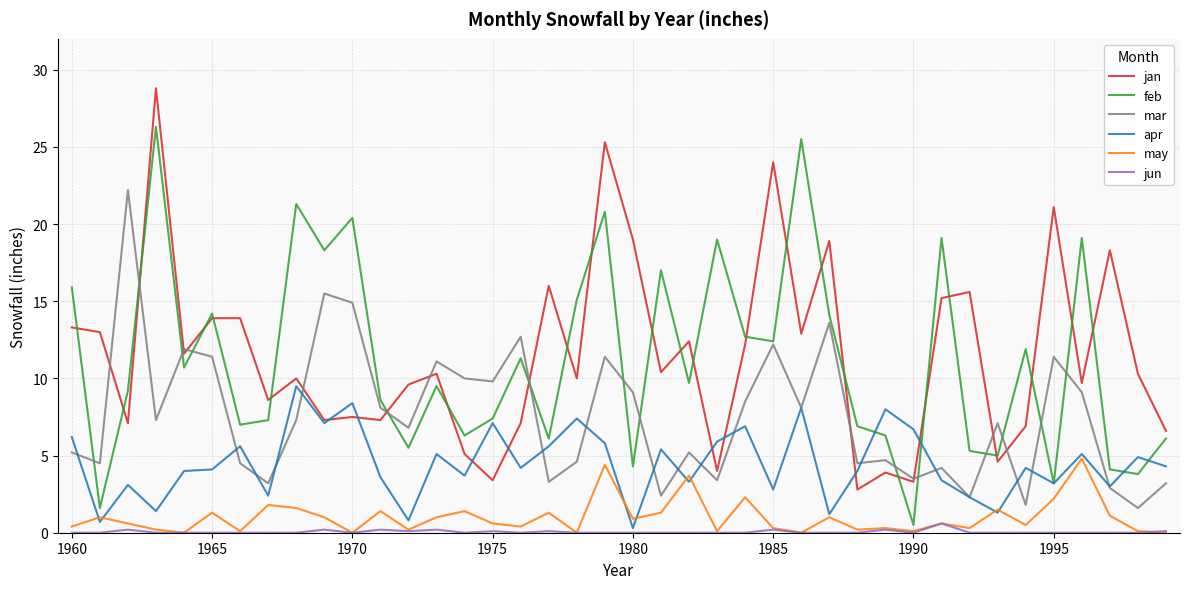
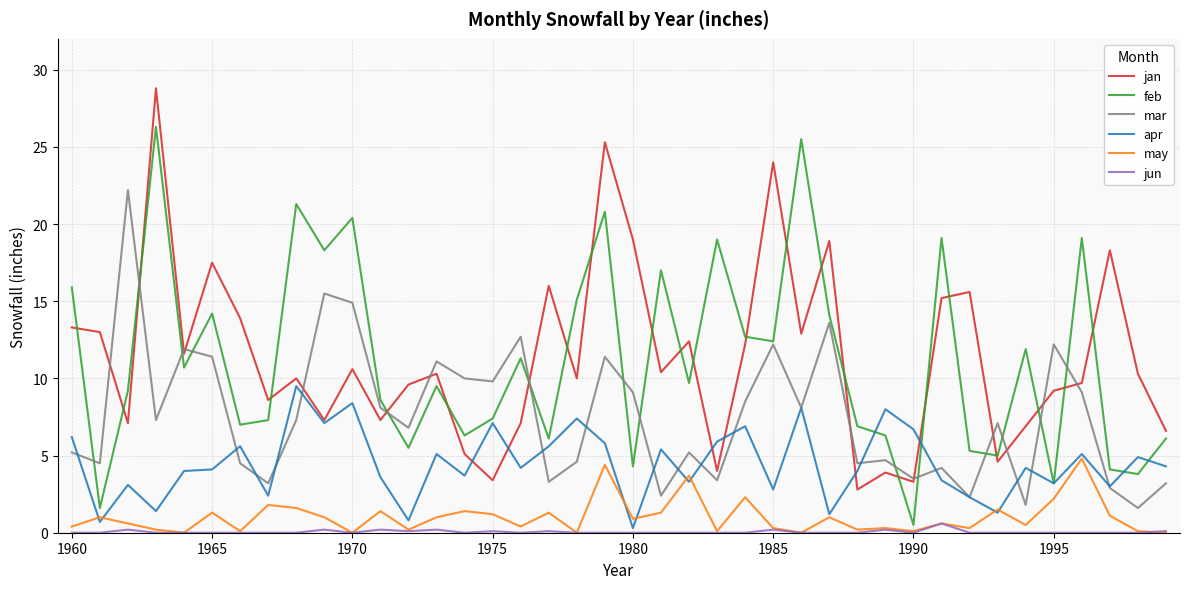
jan, 1965: 13.9 -> 17.5
jan, 1970: 7.5 -> 10.6
may, 1975: 0.6 -> 1.2
jan, 1995: 21.1 -> 9.2
mar, 1995: 11.4 -> 12.2
